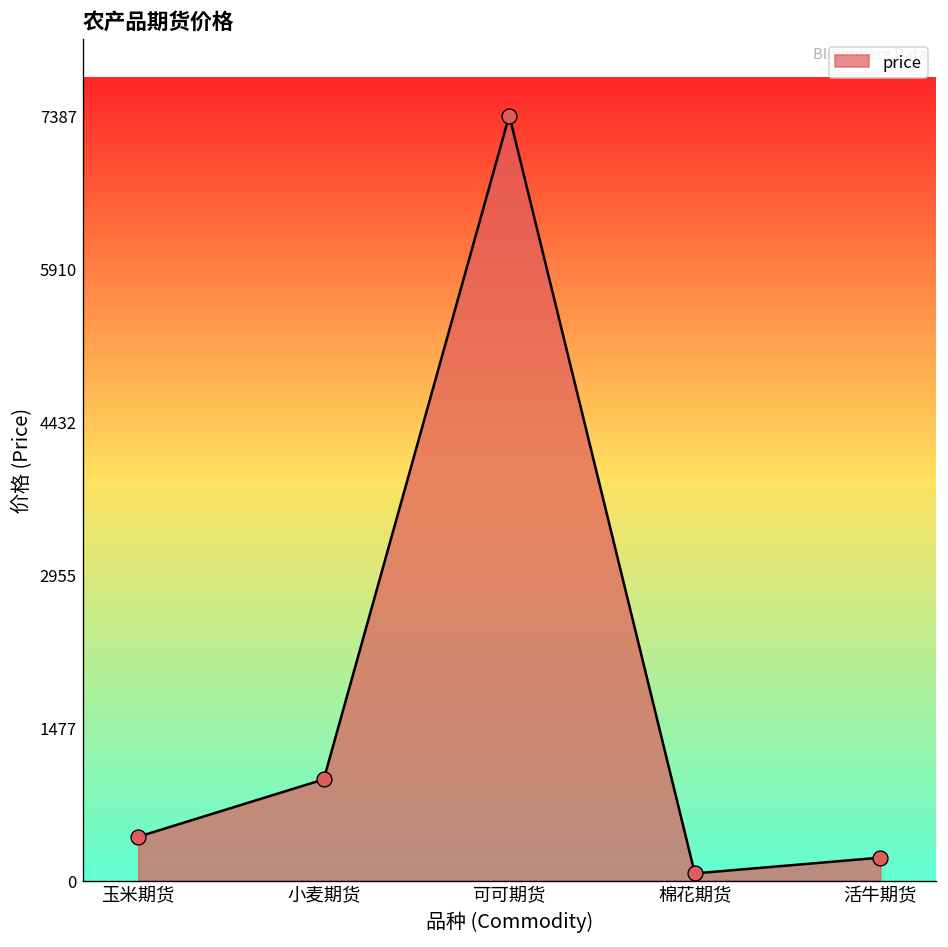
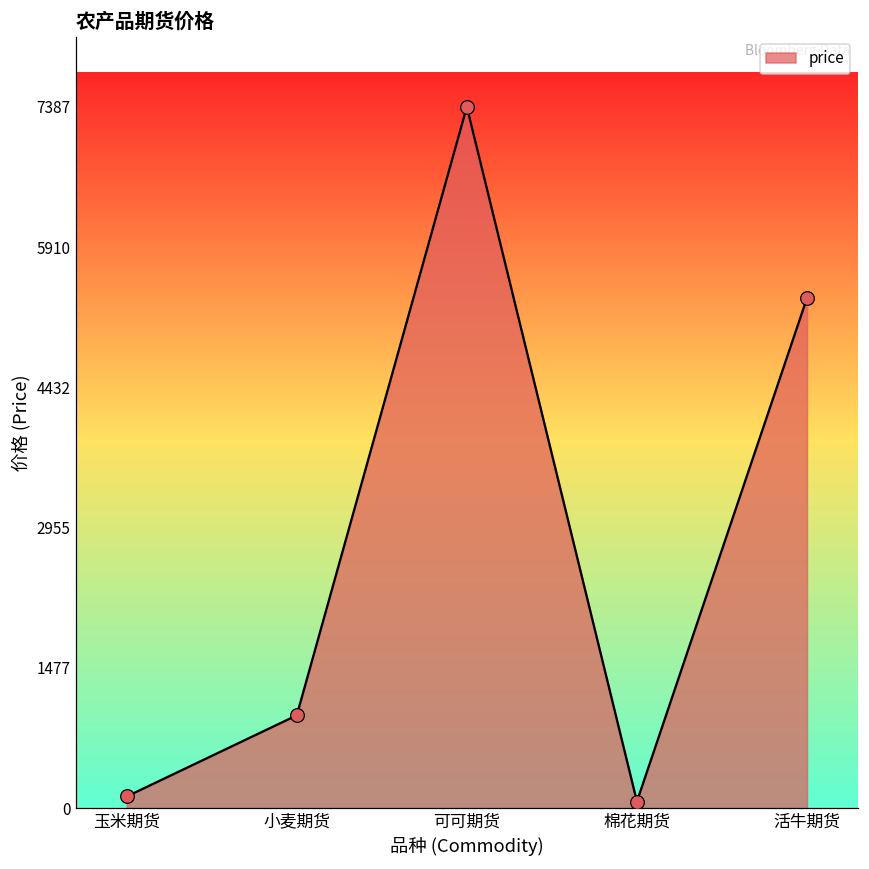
玉米期货: 400 -> 100
活牛期货: 200 -> 5400
